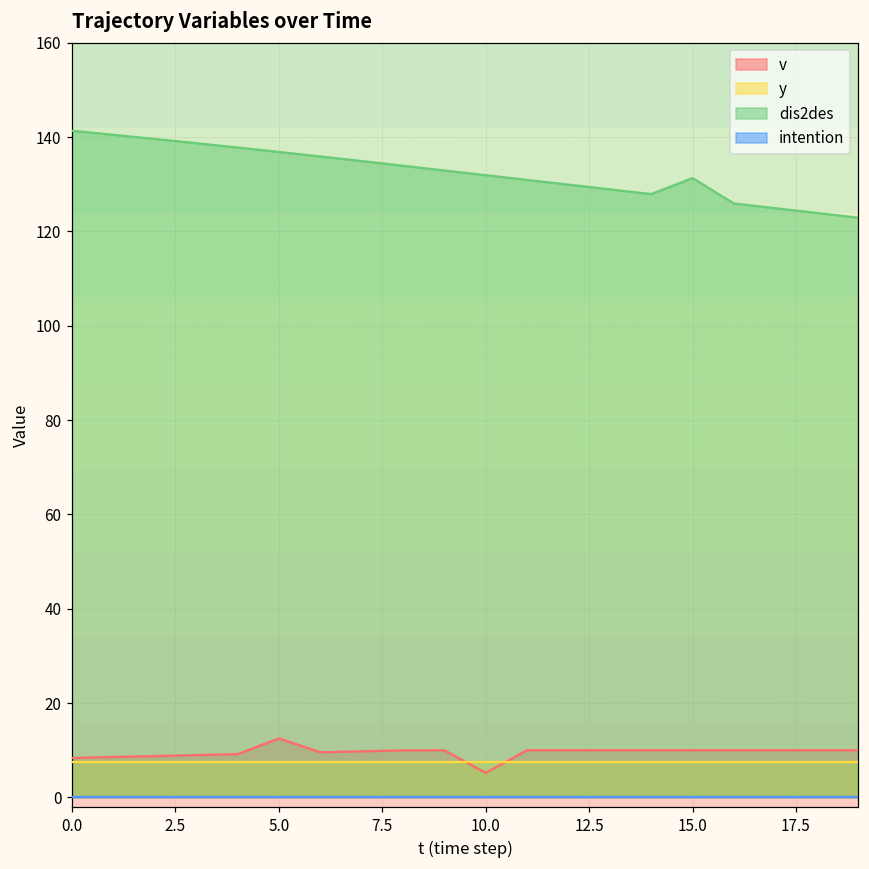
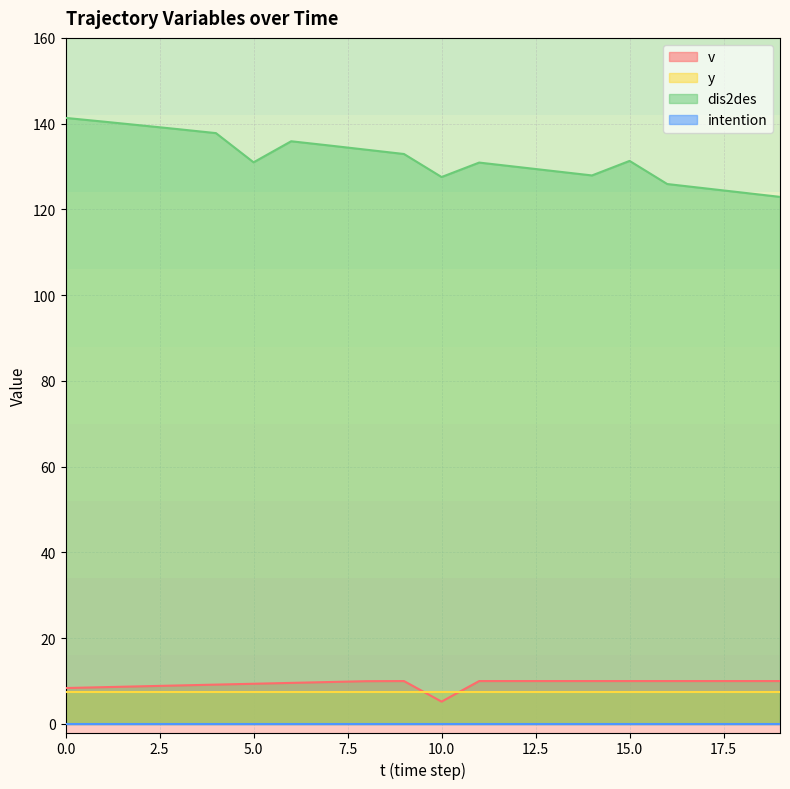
v, 5.0: 13 -> 9
dis2des, 5.0: 137 -> 131
dis2des, 10.0: 132 -> 128
